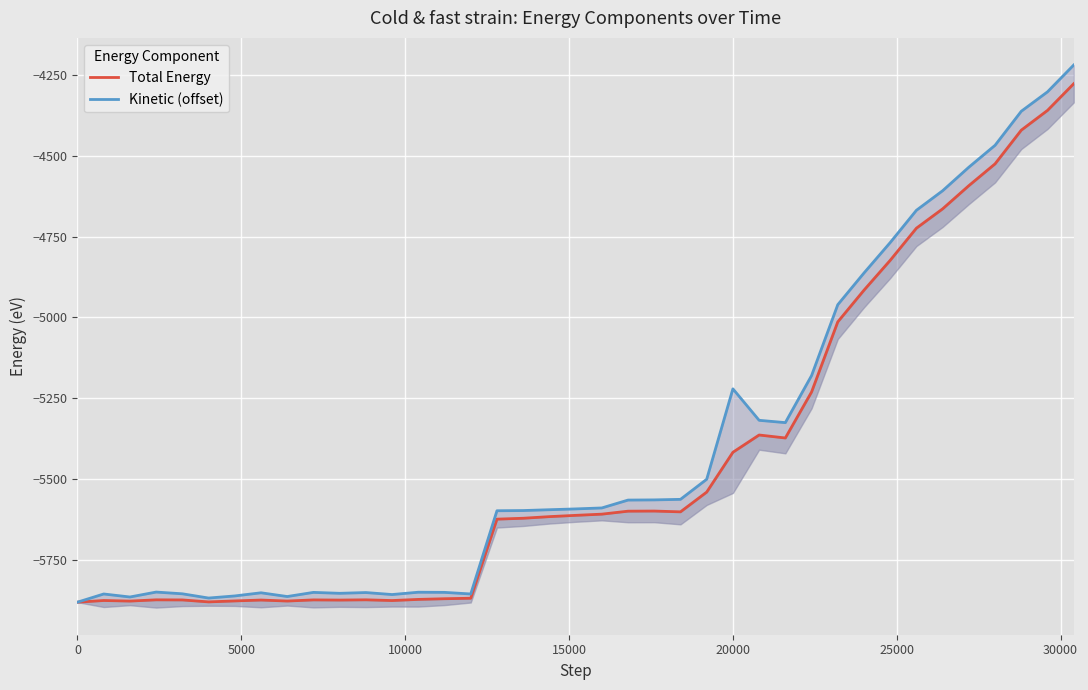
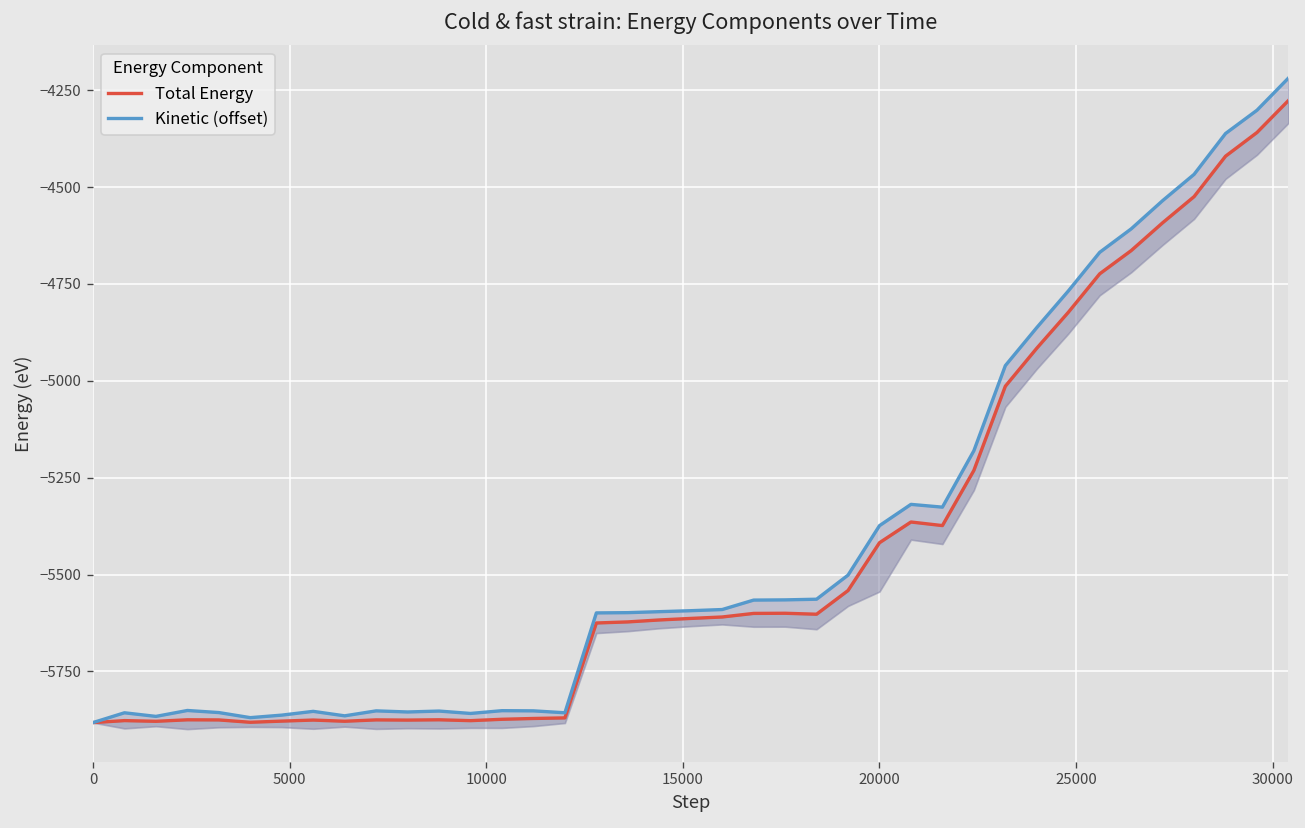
Kinetic (offset), 20000: 200 -> 40
